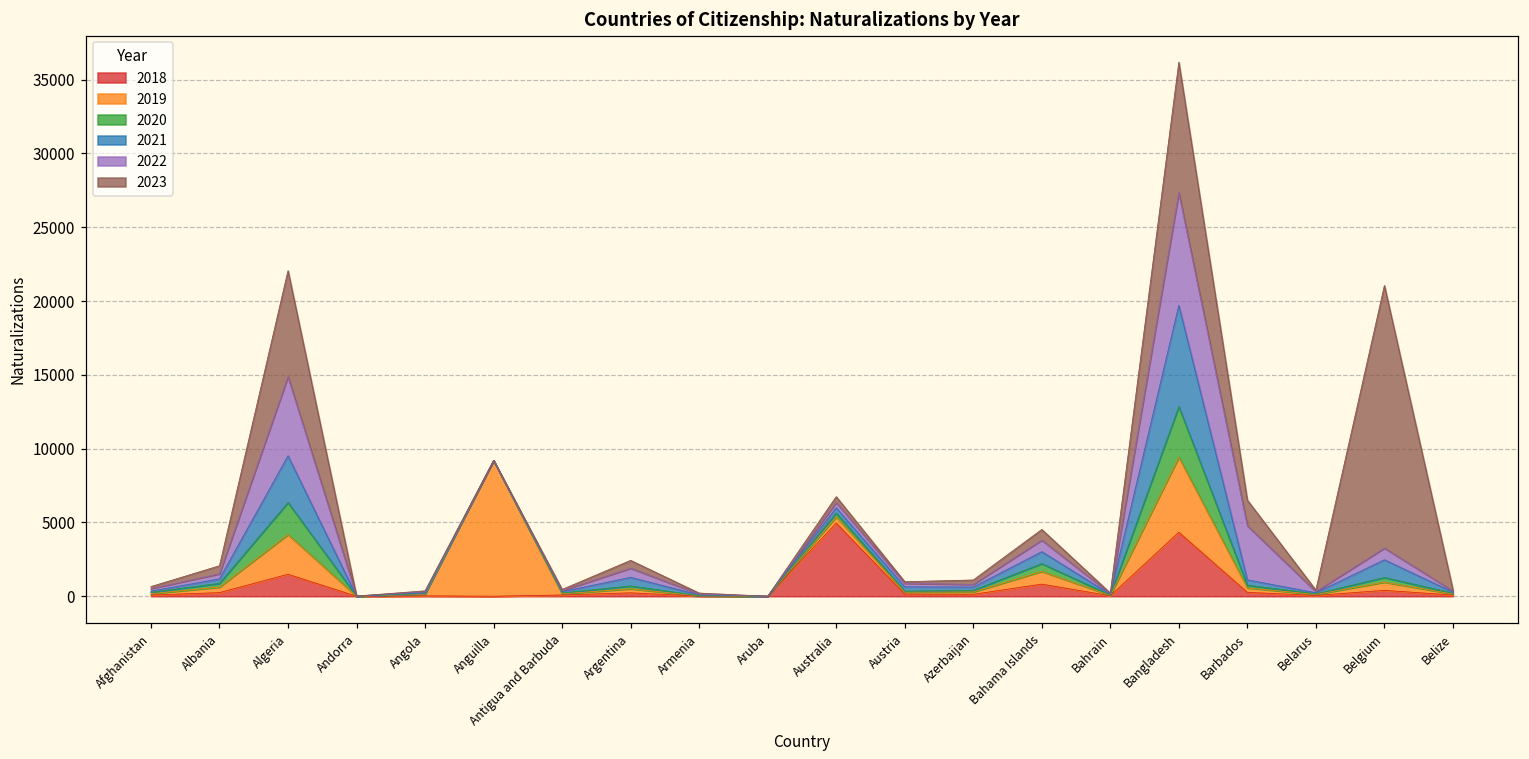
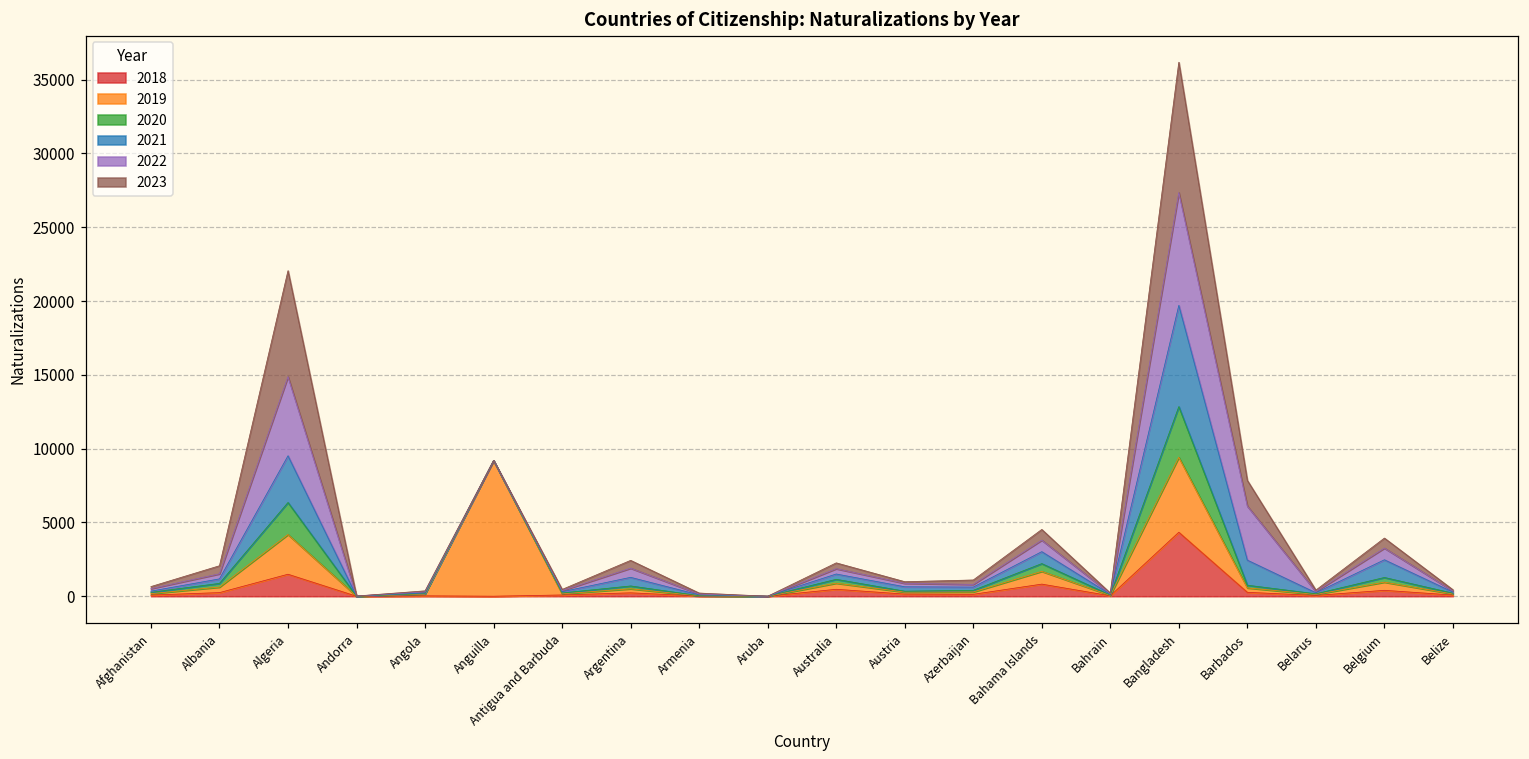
2018, Australia: 5000 -> 500
2021, Barbados: 400 -> 1700
2023, Belgium: 17800 -> 700
